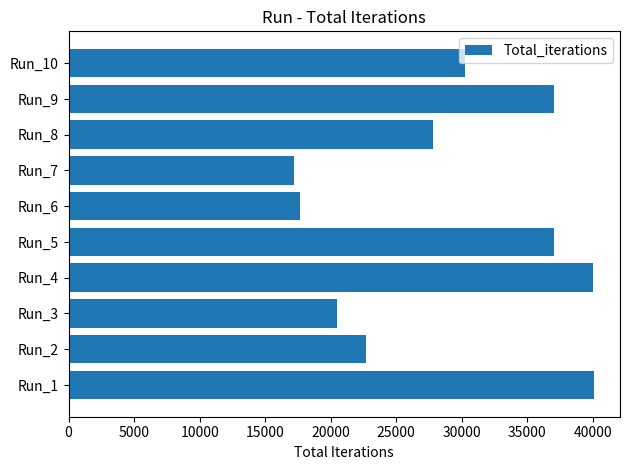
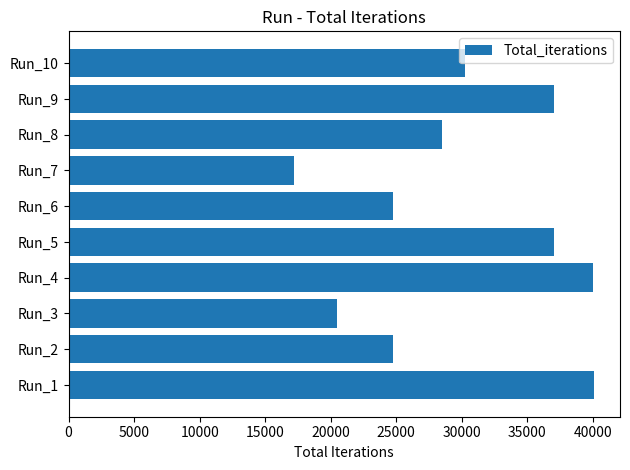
Run_8: 27800 -> 28500
Run_6: 17600 -> 24800
Run_2: 22700 -> 24800
